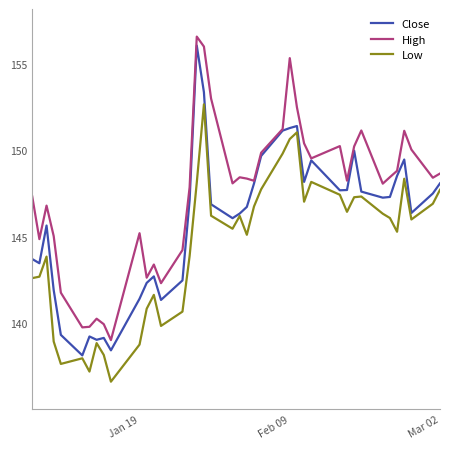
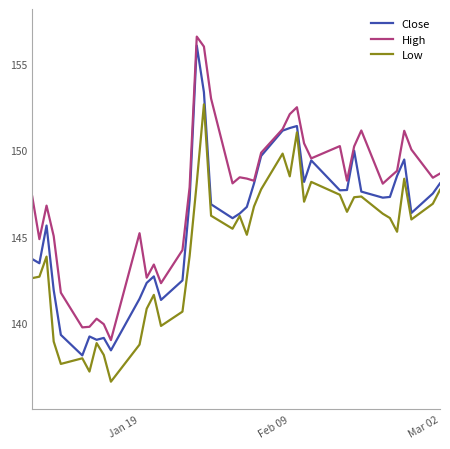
High, Feb 09: 155.3 -> 152.1
Low, Feb 09: 150.7 -> 148.5
